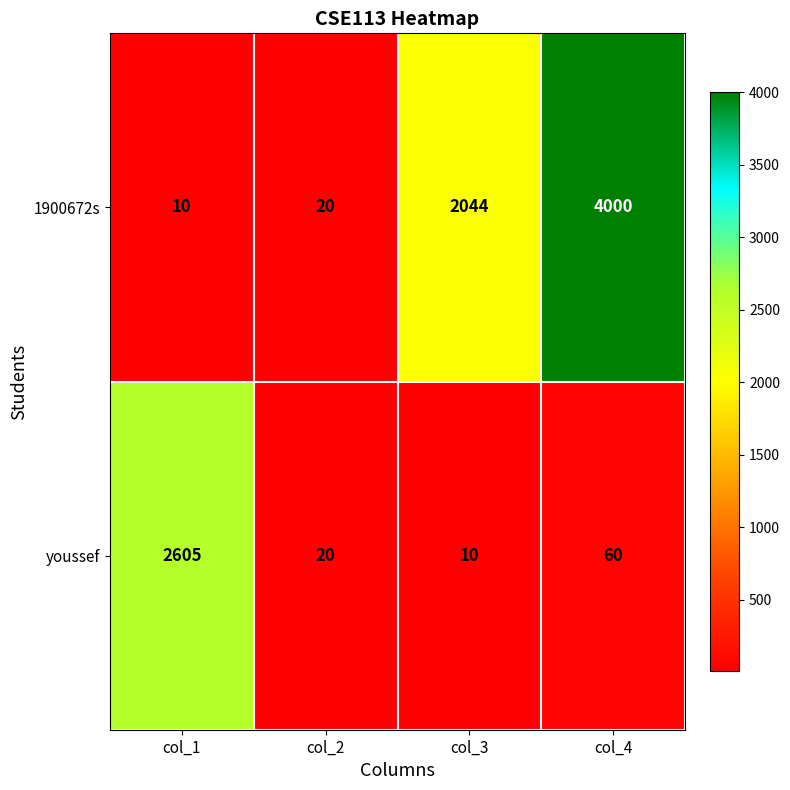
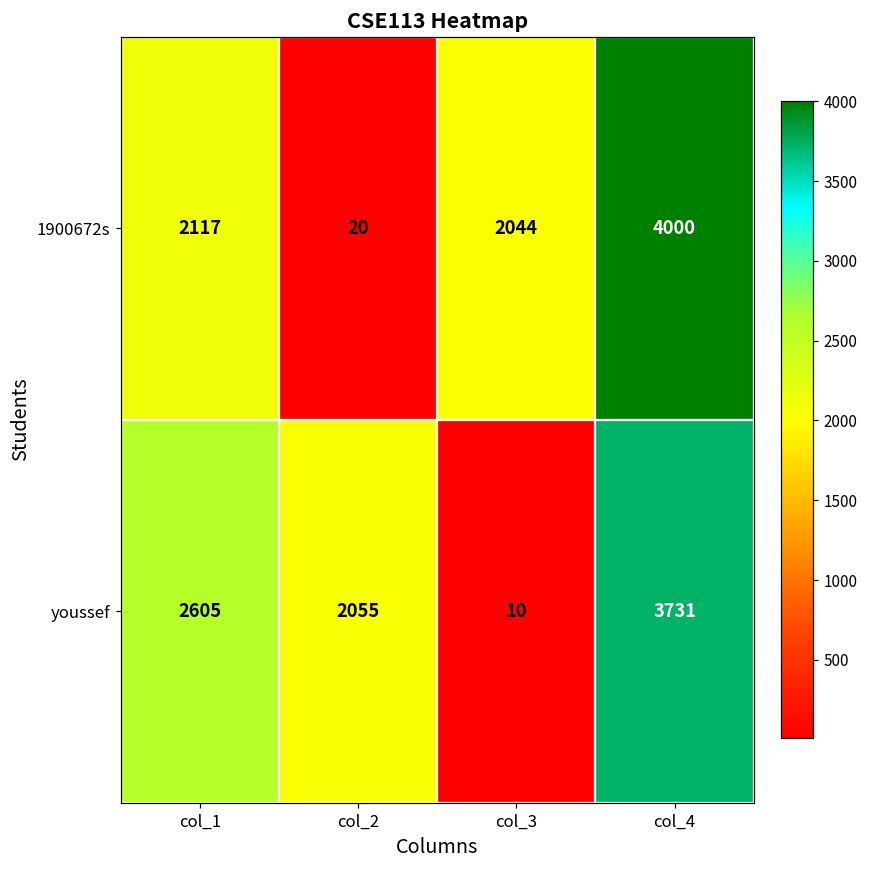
1900672s, col_1: 10 -> 2117
youssef, col_2: 20 -> 2055
youssef, col_4: 60 -> 3731
